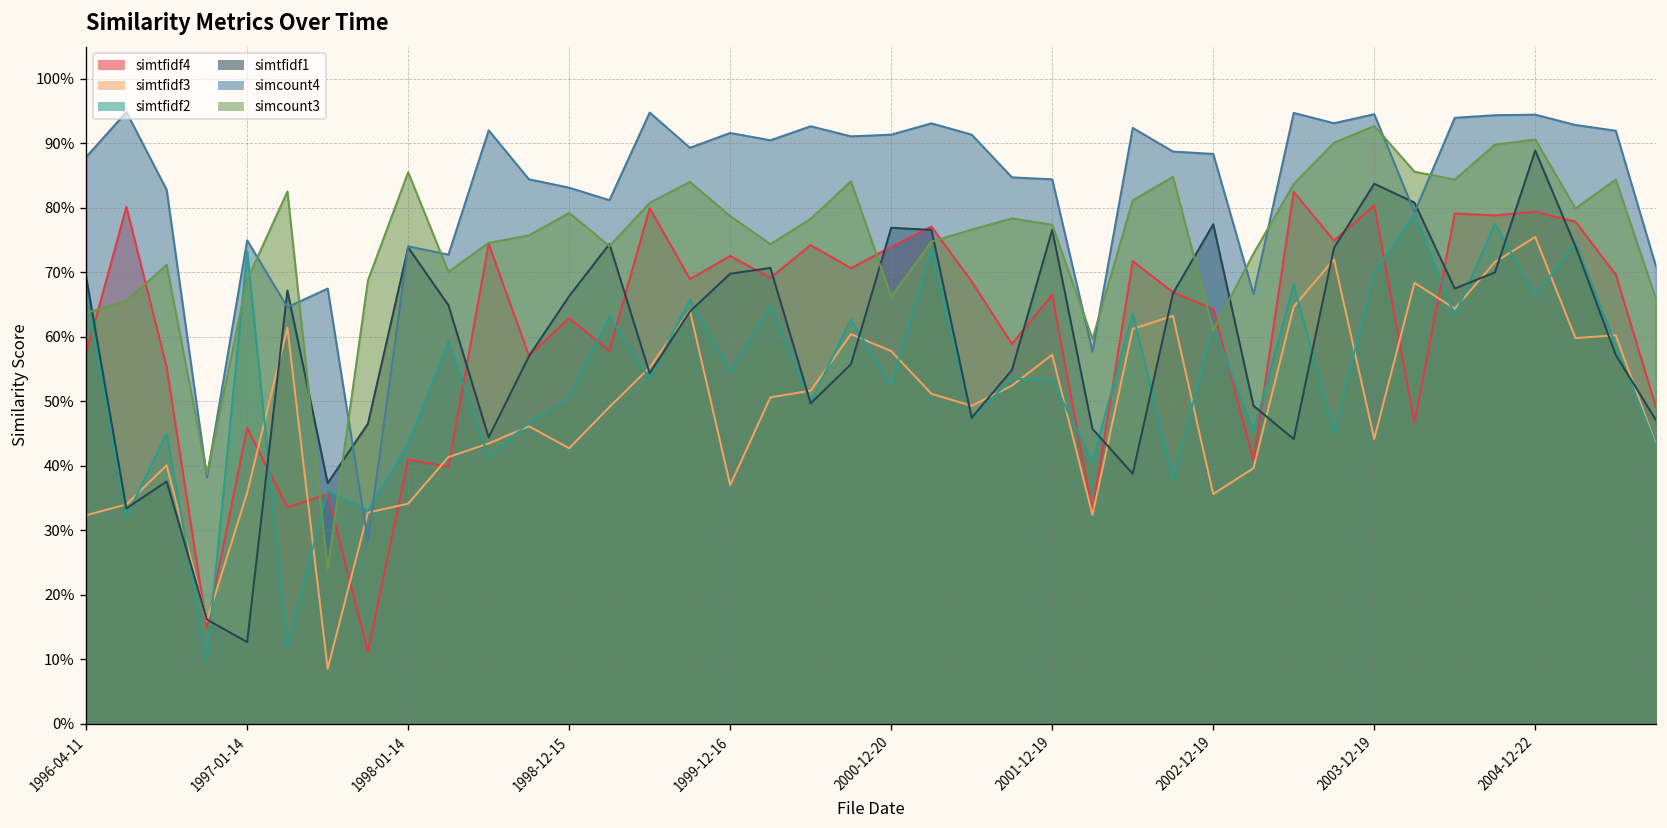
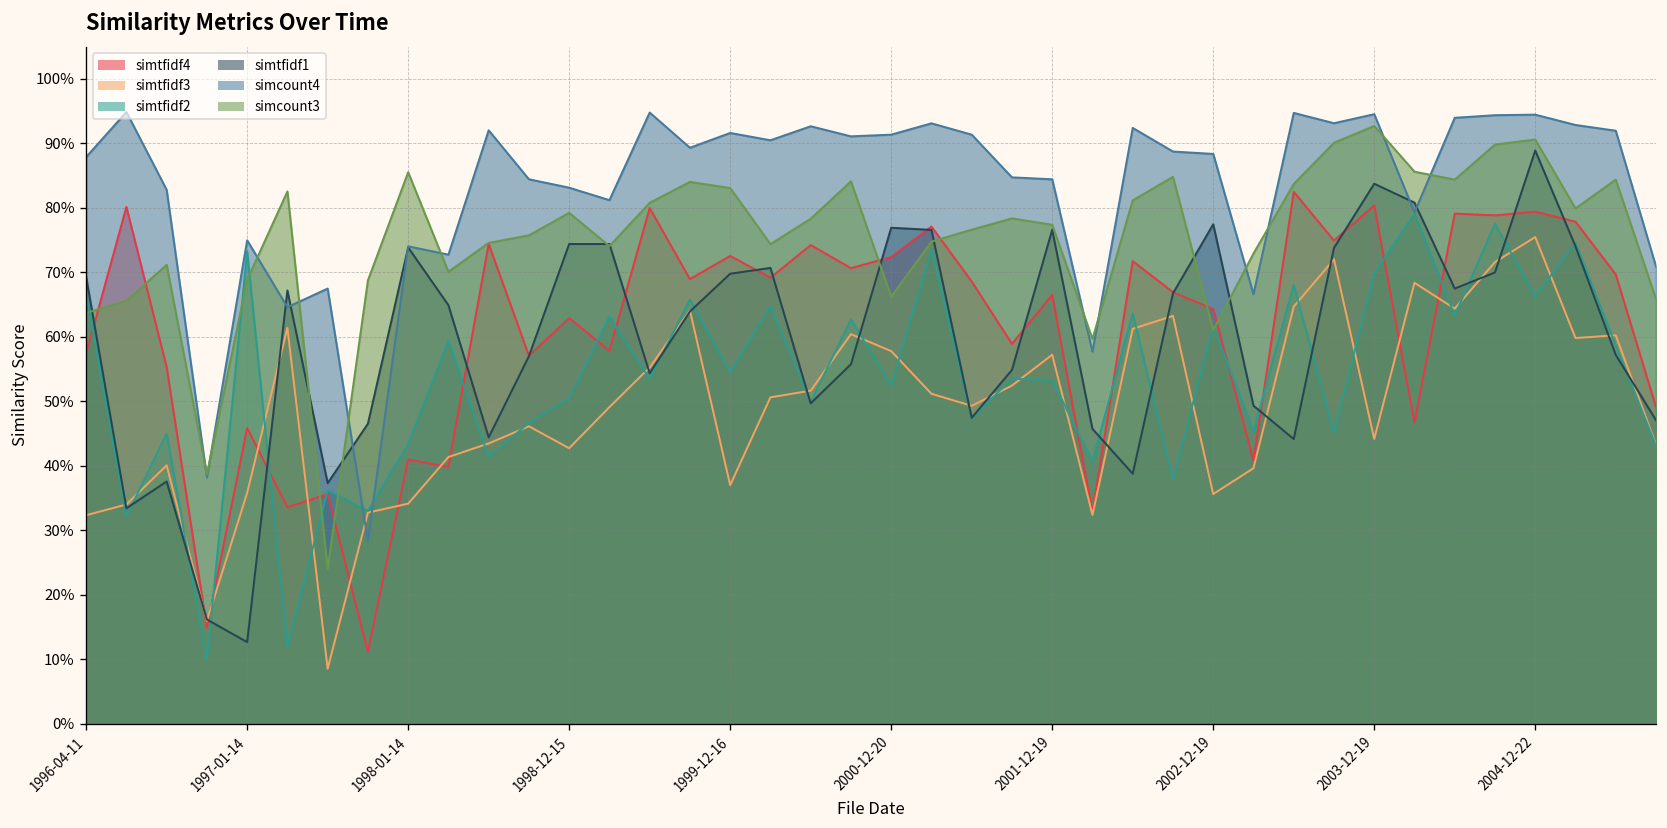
simtfidf1, 1998-12-15: 66% -> 74%
simcount3, 1999-12-16: 79% -> 83%
simtfidf4, 2000-12-20: 74% -> 72%
